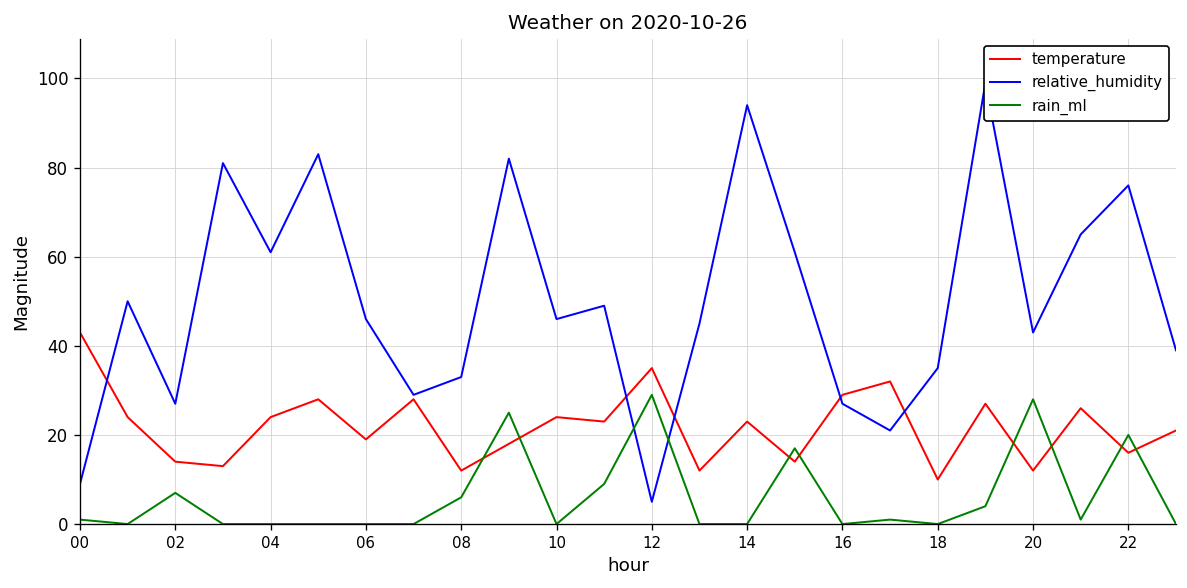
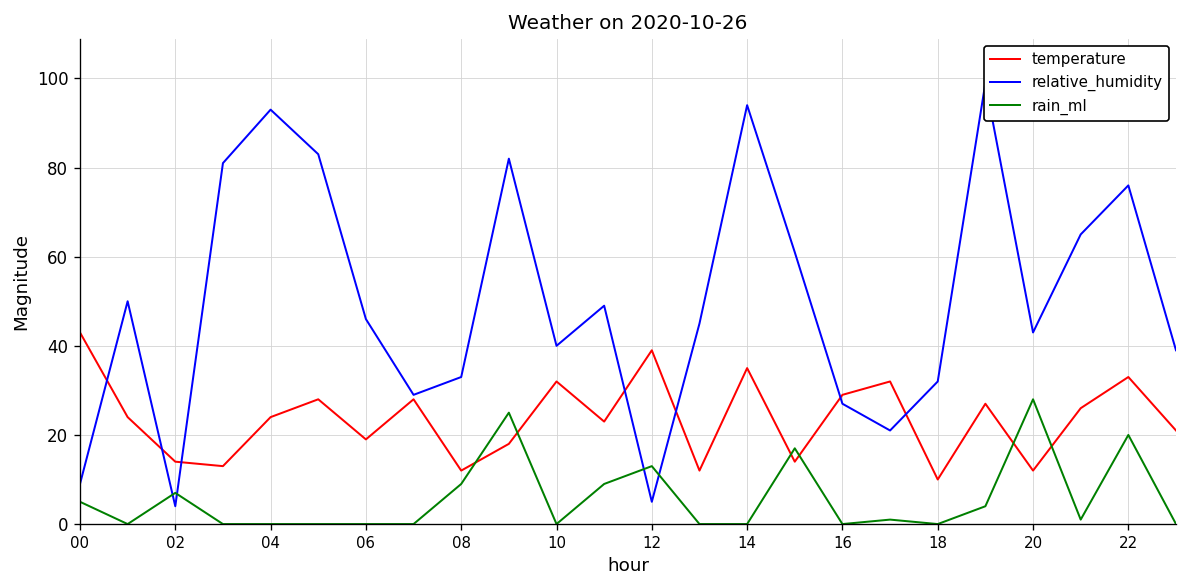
rain_ml, 00: 1 -> 5
relative_humidity, 02: 27 -> 4
relative_humidity, 04: 61 -> 93
rain_ml, 08: 6 -> 9
temperature, 10: 24 -> 32
relative_humidity, 10: 46 -> 40
temperature, 12: 35 -> 39
rain_ml, 12: 29 -> 13
temperature, 14: 23 -> 35
relative_humidity, 18: 35 -> 32
temperature, 22: 16 -> 33
